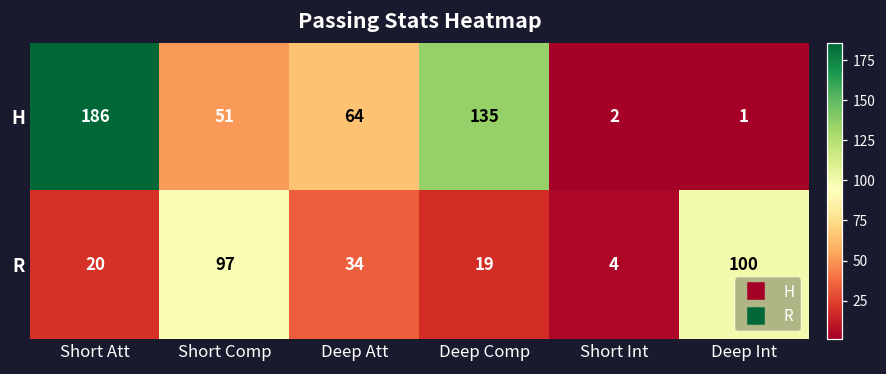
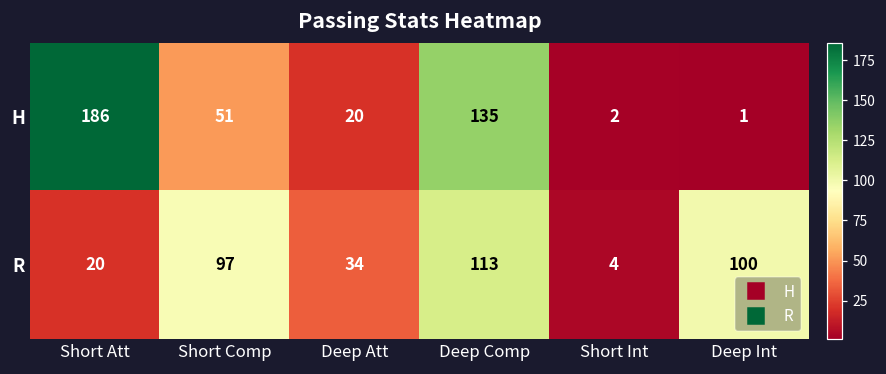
H, Deep Att: 64 -> 20
R, Deep Comp: 19 -> 113
